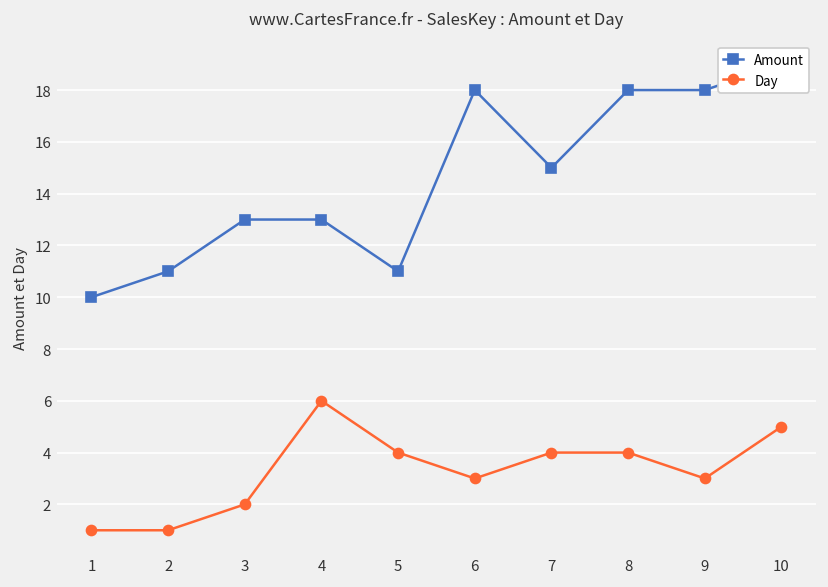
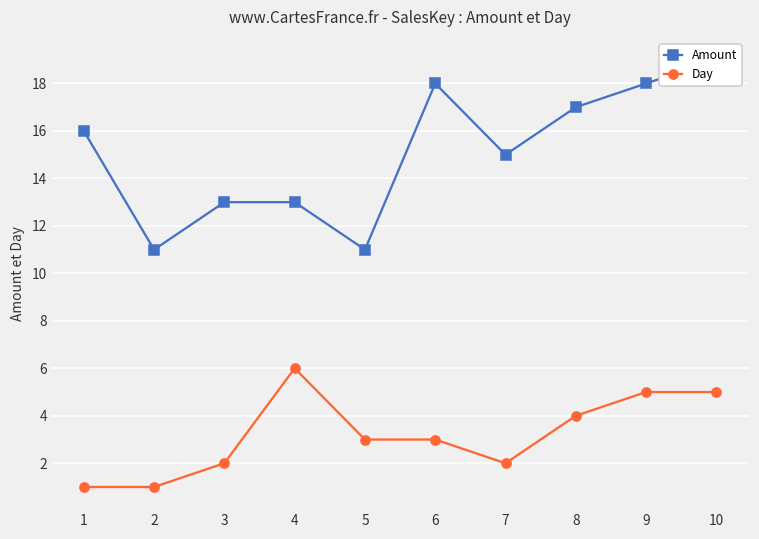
Amount, 1: 10 -> 16
Day, 5: 4 -> 3
Day, 7: 4 -> 2
Amount, 8: 18 -> 17
Day, 9: 3 -> 5
